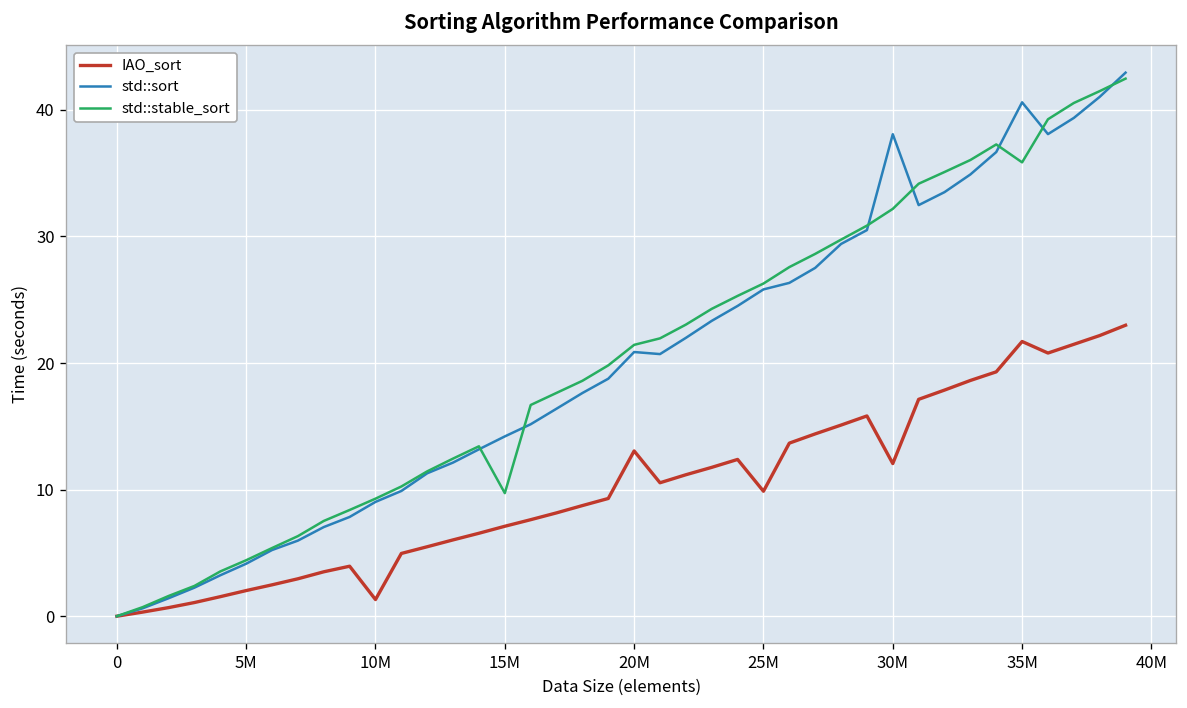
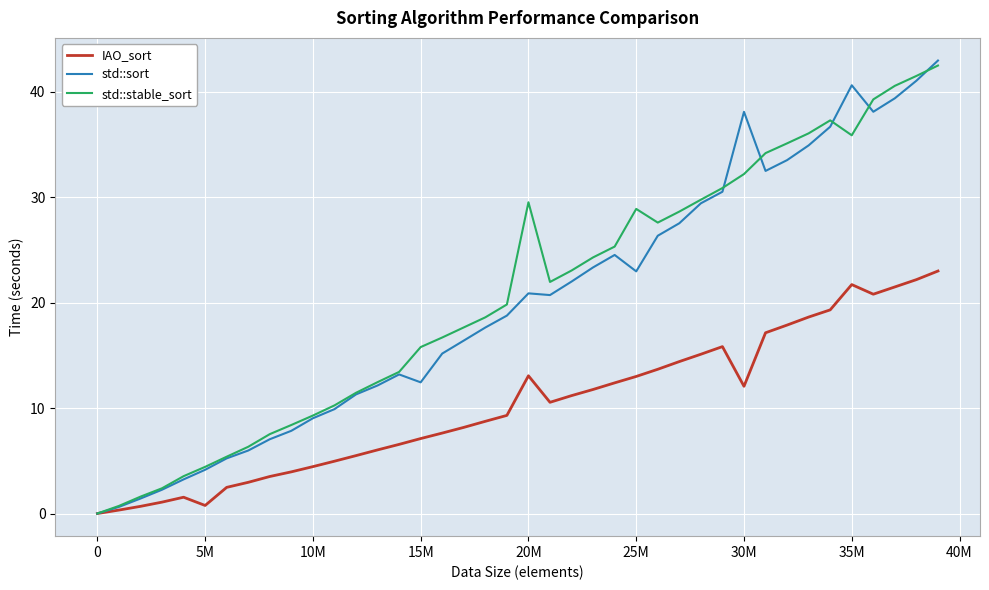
IAO_sort, 5M: 2.0 -> 0.8
IAO_sort, 10M: 1.3 -> 4.4
std::sort, 15M: 14.2 -> 12.4
std::stable_sort, 15M: 9.7 -> 15.8
std::stable_sort, 20M: 21.4 -> 29.5
IAO_sort, 25M: 9.9 -> 13.0
std::sort, 25M: 25.8 -> 23.0
std::stable_sort, 25M: 26.3 -> 28.9
